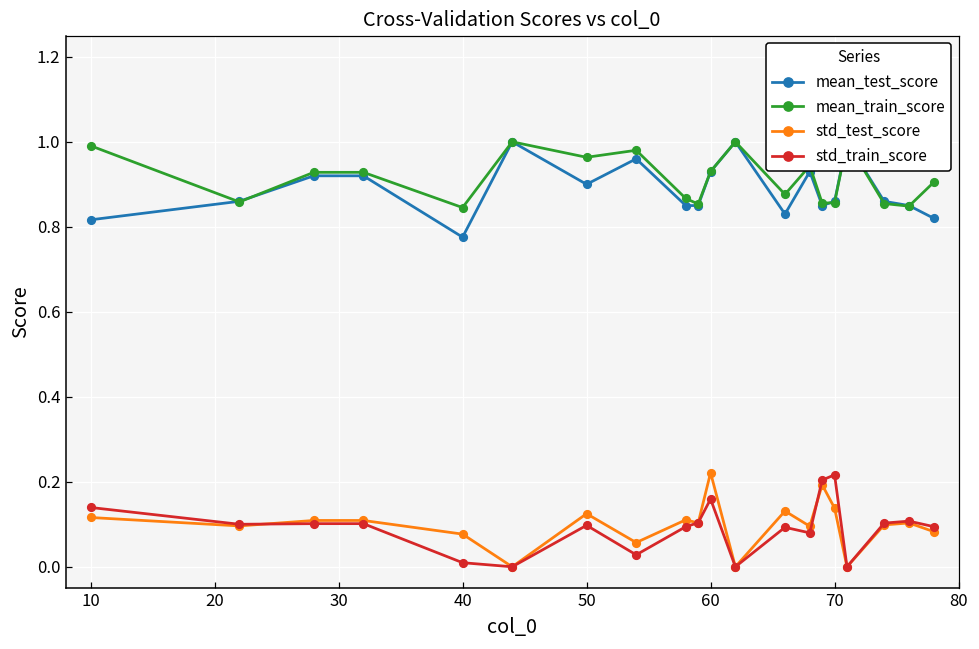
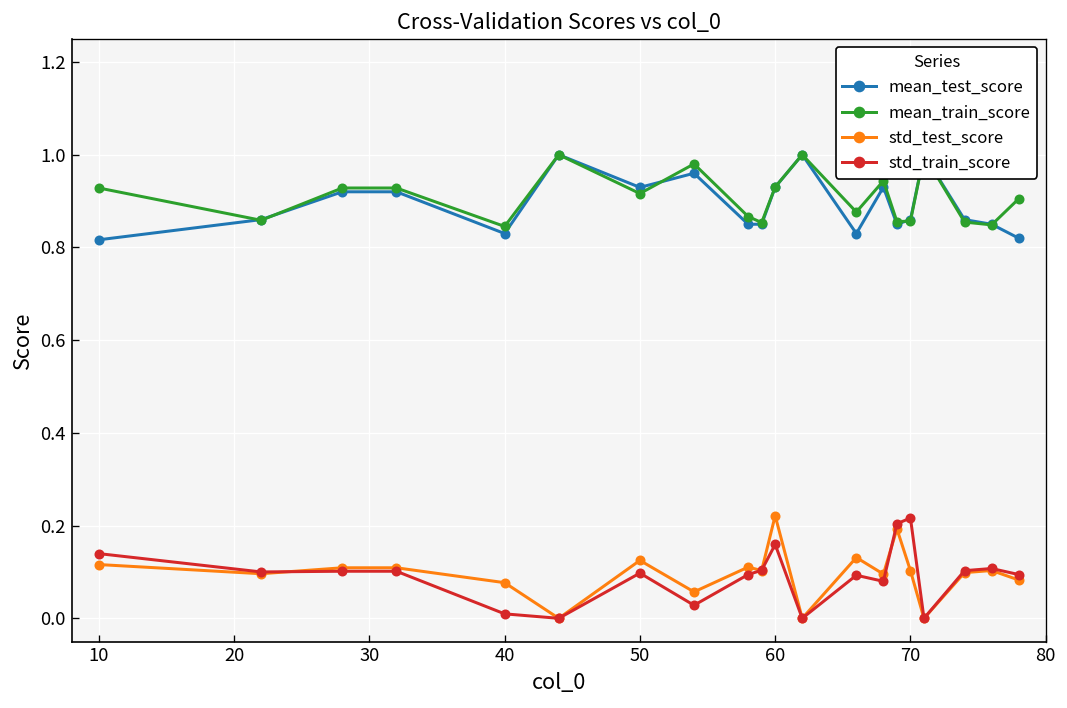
mean_train_score, 10: 0.99 -> 0.93
mean_test_score, 40: 0.78 -> 0.83
mean_test_score, 50: 0.90 -> 0.93
mean_train_score, 50: 0.96 -> 0.92
std_test_score, 70: 0.14 -> 0.10
